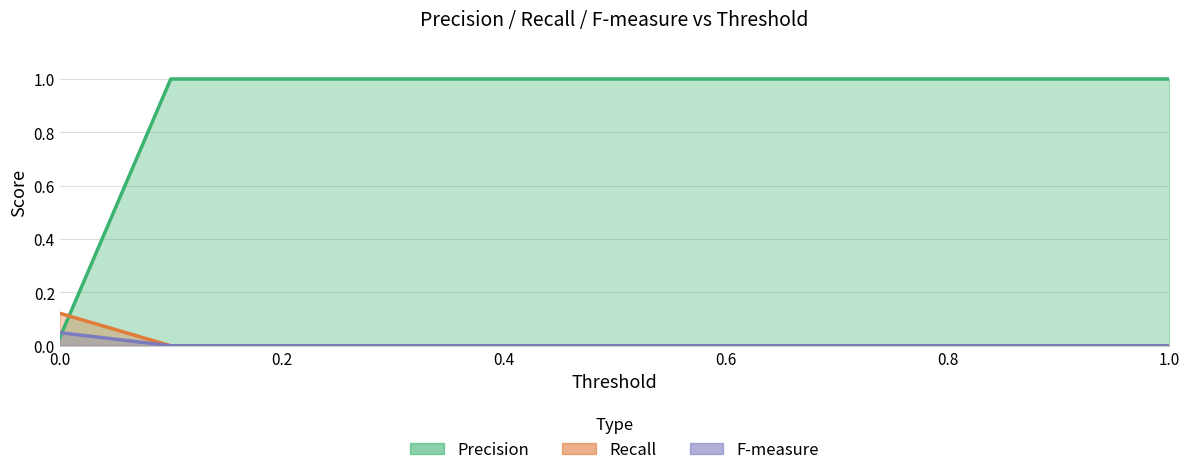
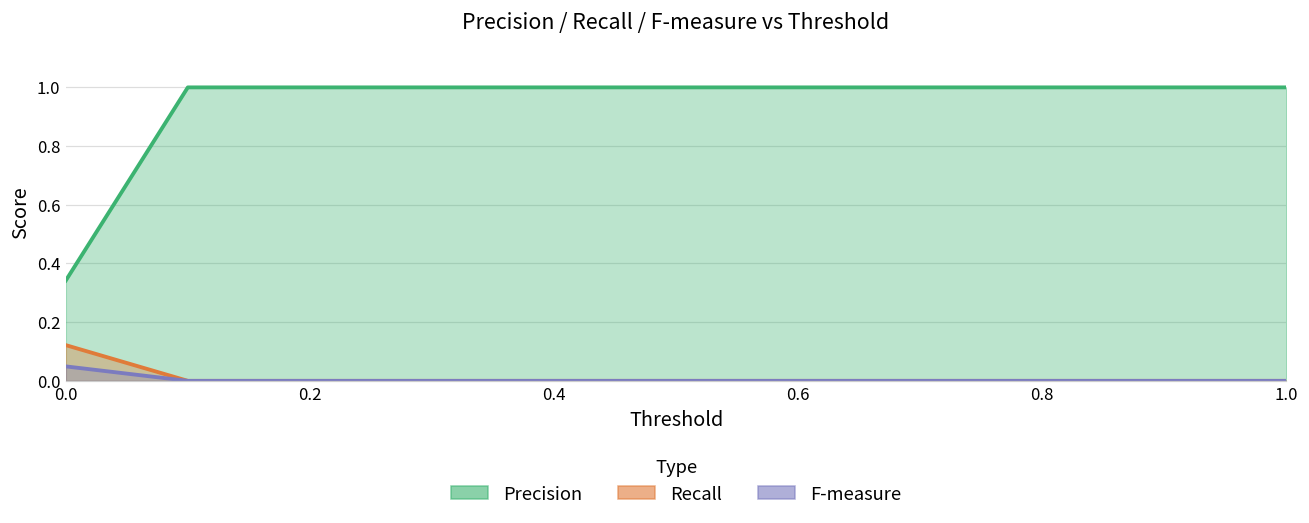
Precision, 0.0: 0.03 -> 0.34
